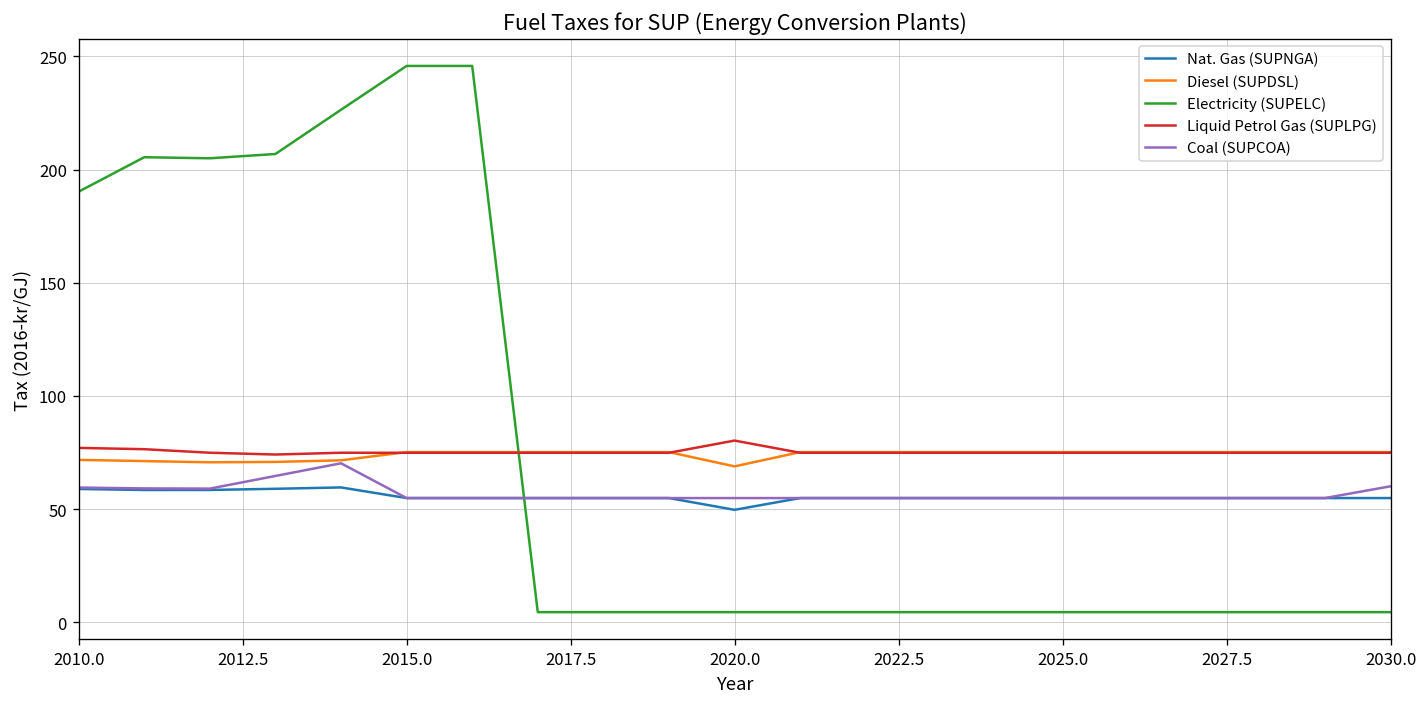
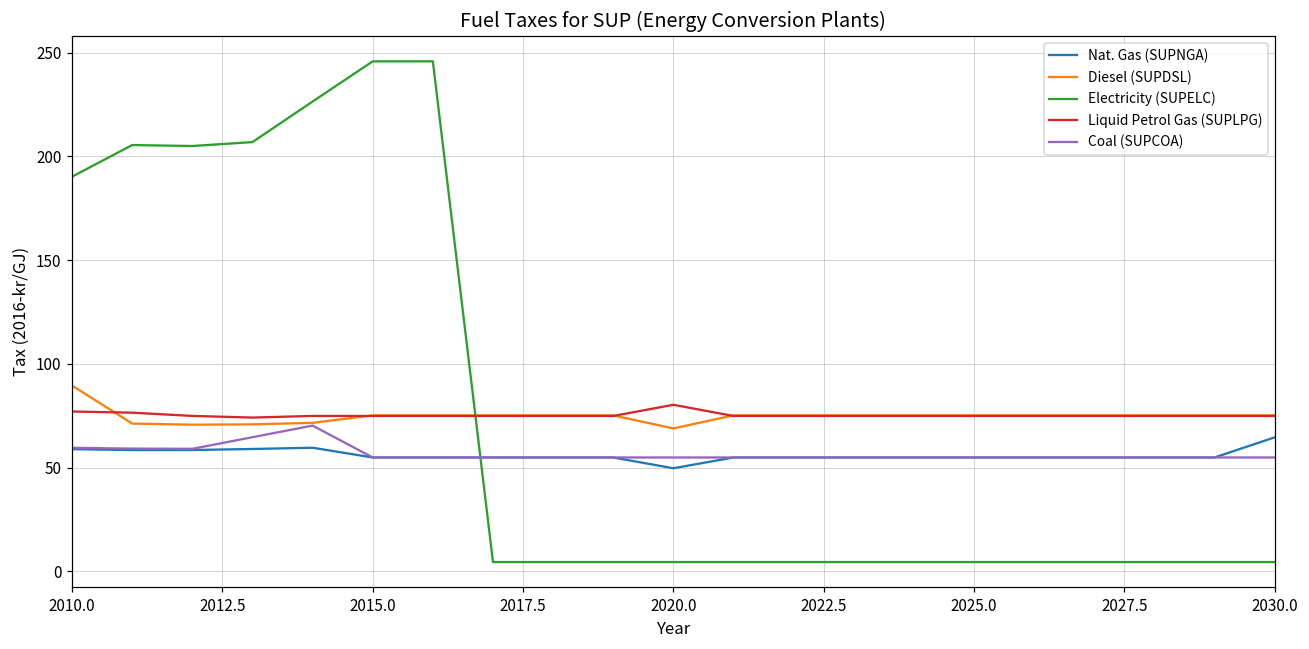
Diesel (SUPDSL), 2010.0: 72 -> 90
Nat. Gas (SUPNGA), 2030.0: 55 -> 65
Coal (SUPCOA), 2030.0: 60 -> 55
